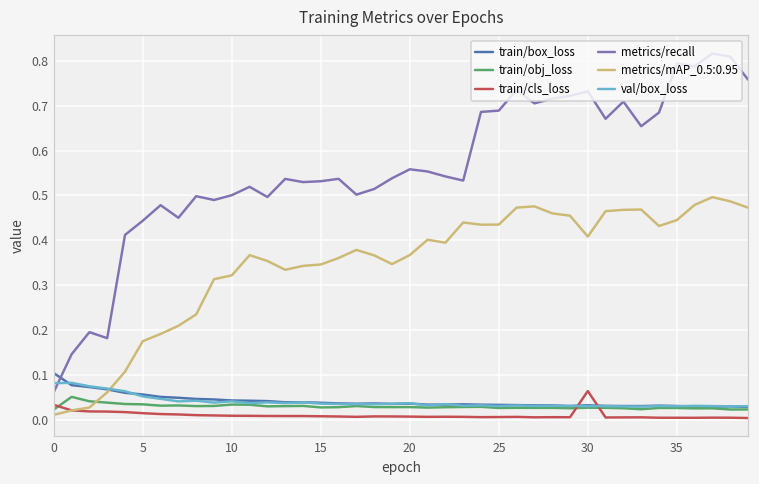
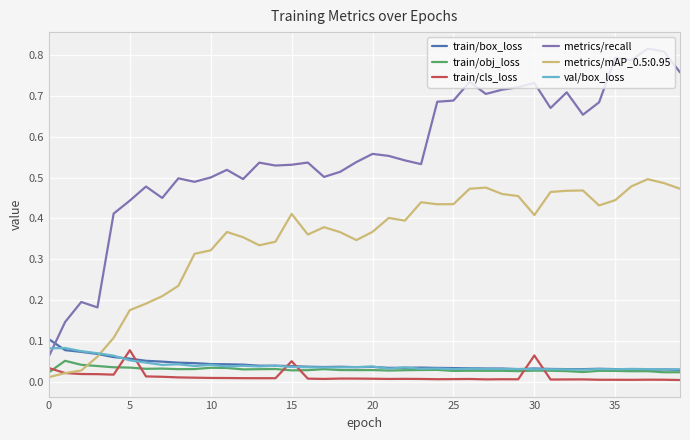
train/cls_loss, 5: 0.01 -> 0.08
train/cls_loss, 15: 0.01 -> 0.05
metrics/mAP_0.5:0.95, 15: 0.35 -> 0.41
